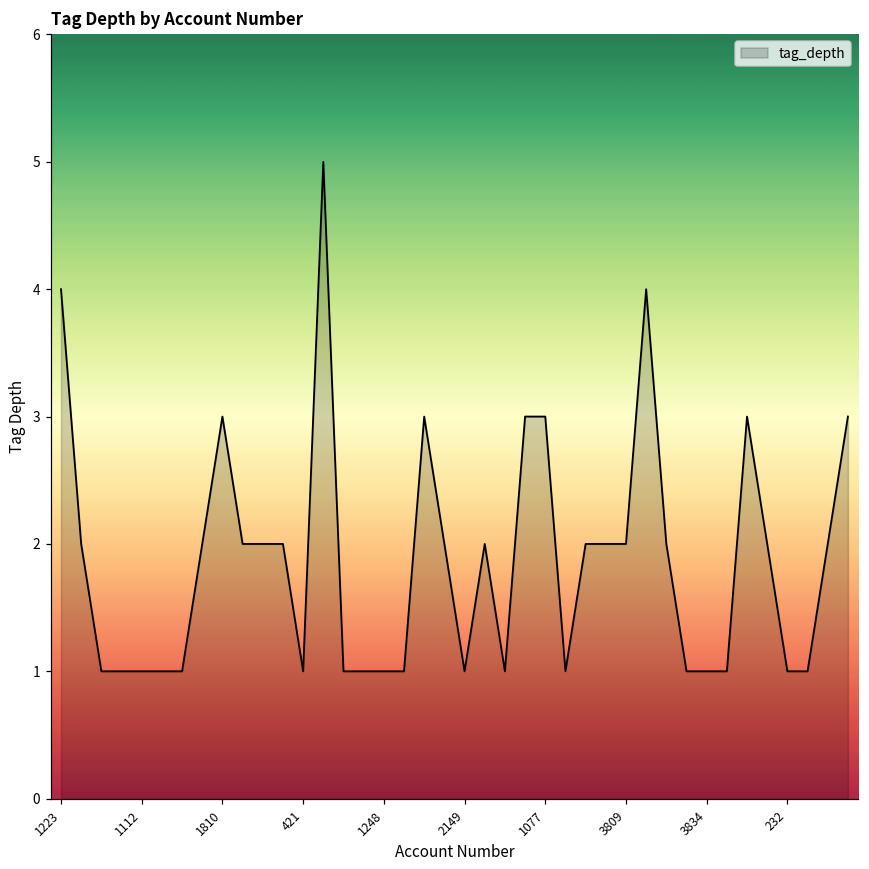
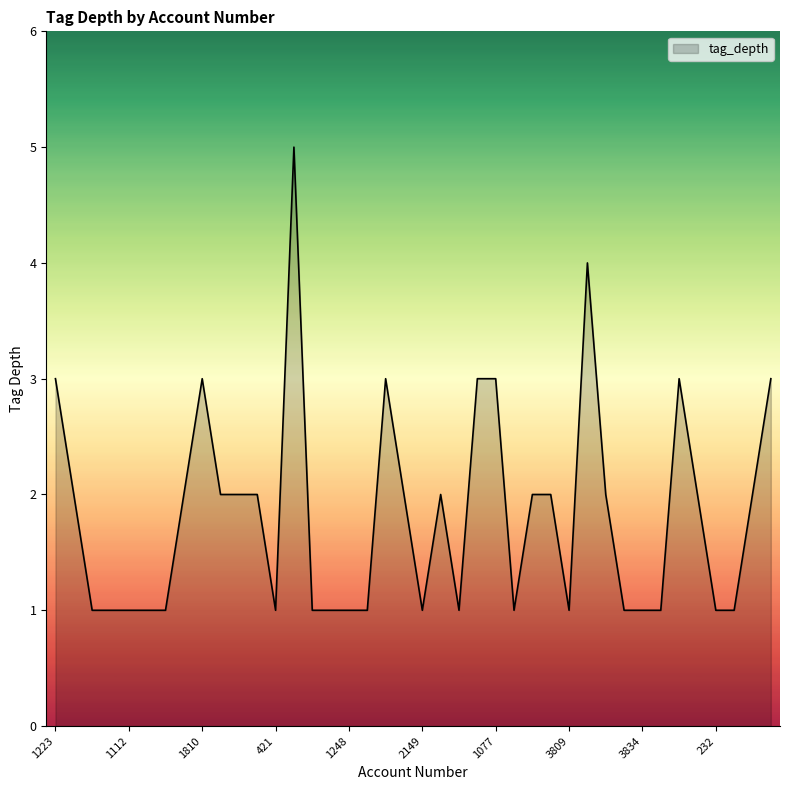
1223: 4 -> 3
3809: 2 -> 1
